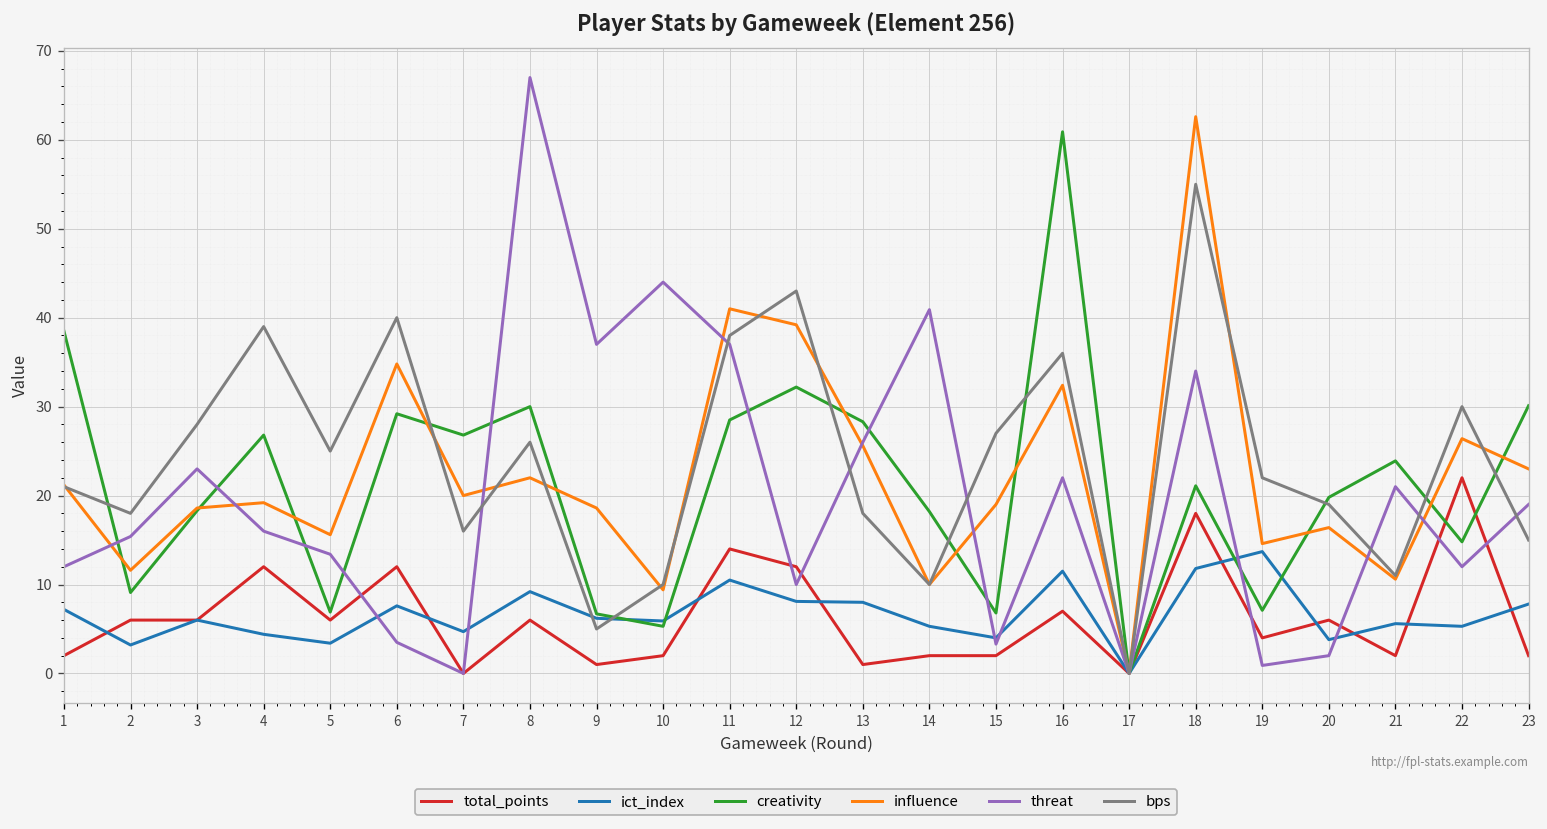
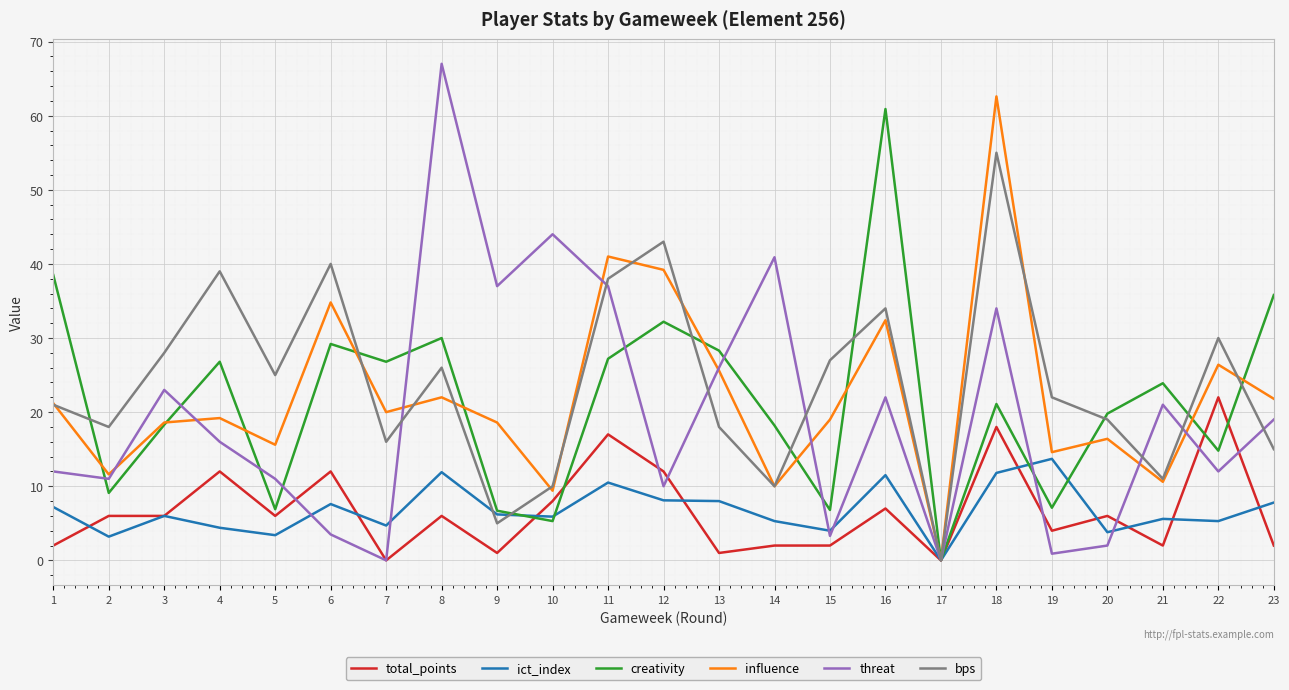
threat, 2: 15 -> 11
threat, 5: 13 -> 11
ict_index, 8: 9 -> 12
total_points, 10: 2 -> 8
total_points, 11: 14 -> 17
creativity, 11: 29 -> 27
bps, 16: 36 -> 34
creativity, 23: 30 -> 36
influence, 23: 23 -> 22
